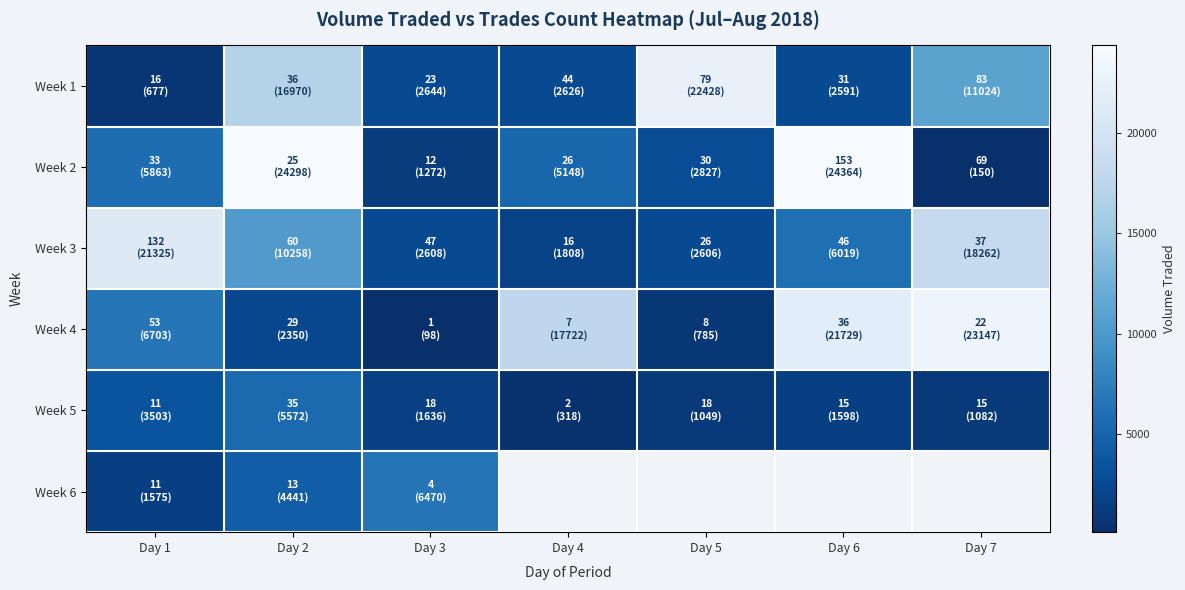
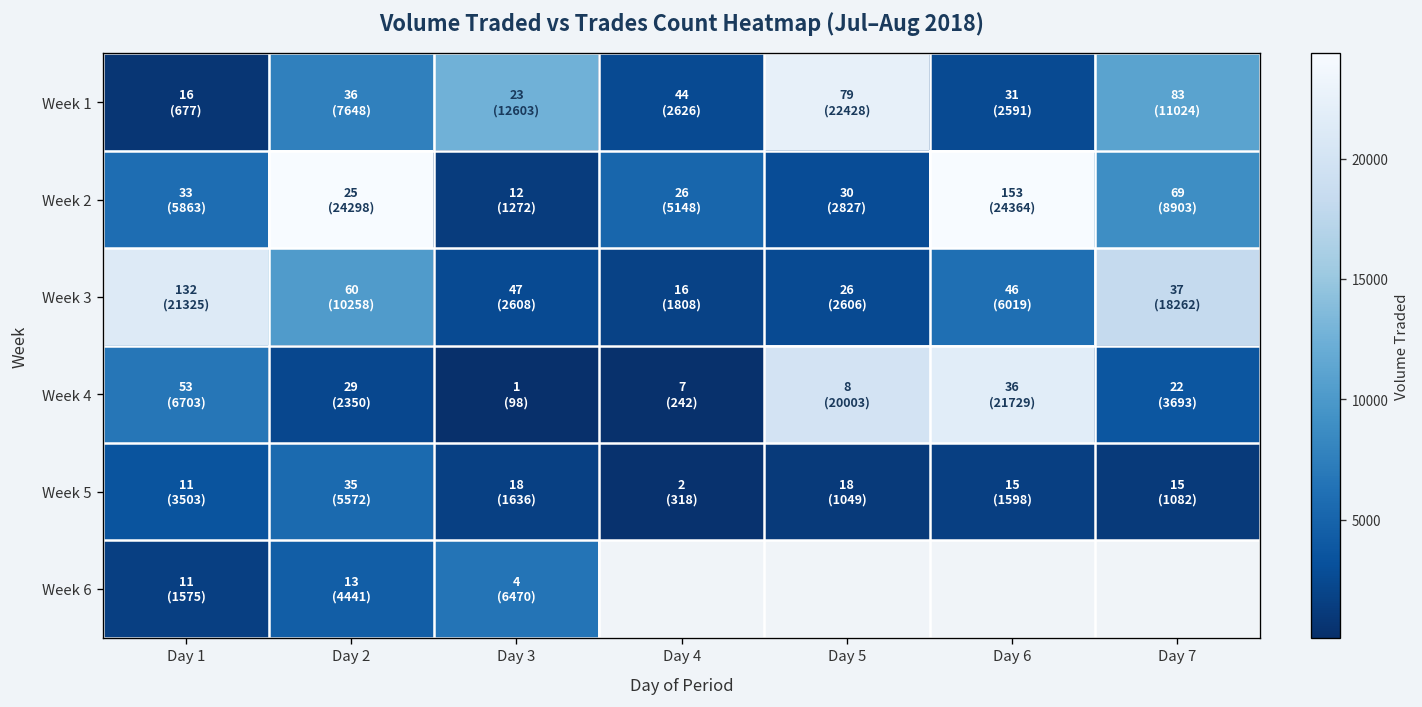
Week 1, Day 2: (16970) -> (7648)
Week 1, Day 3: (2644) -> (12603)
Week 2, Day 7: (150) -> (8903)
Week 4, Day 4: (17722) -> (242)
Week 4, Day 5: (785) -> (20003)
Week 4, Day 7: (23147) -> (3693)
